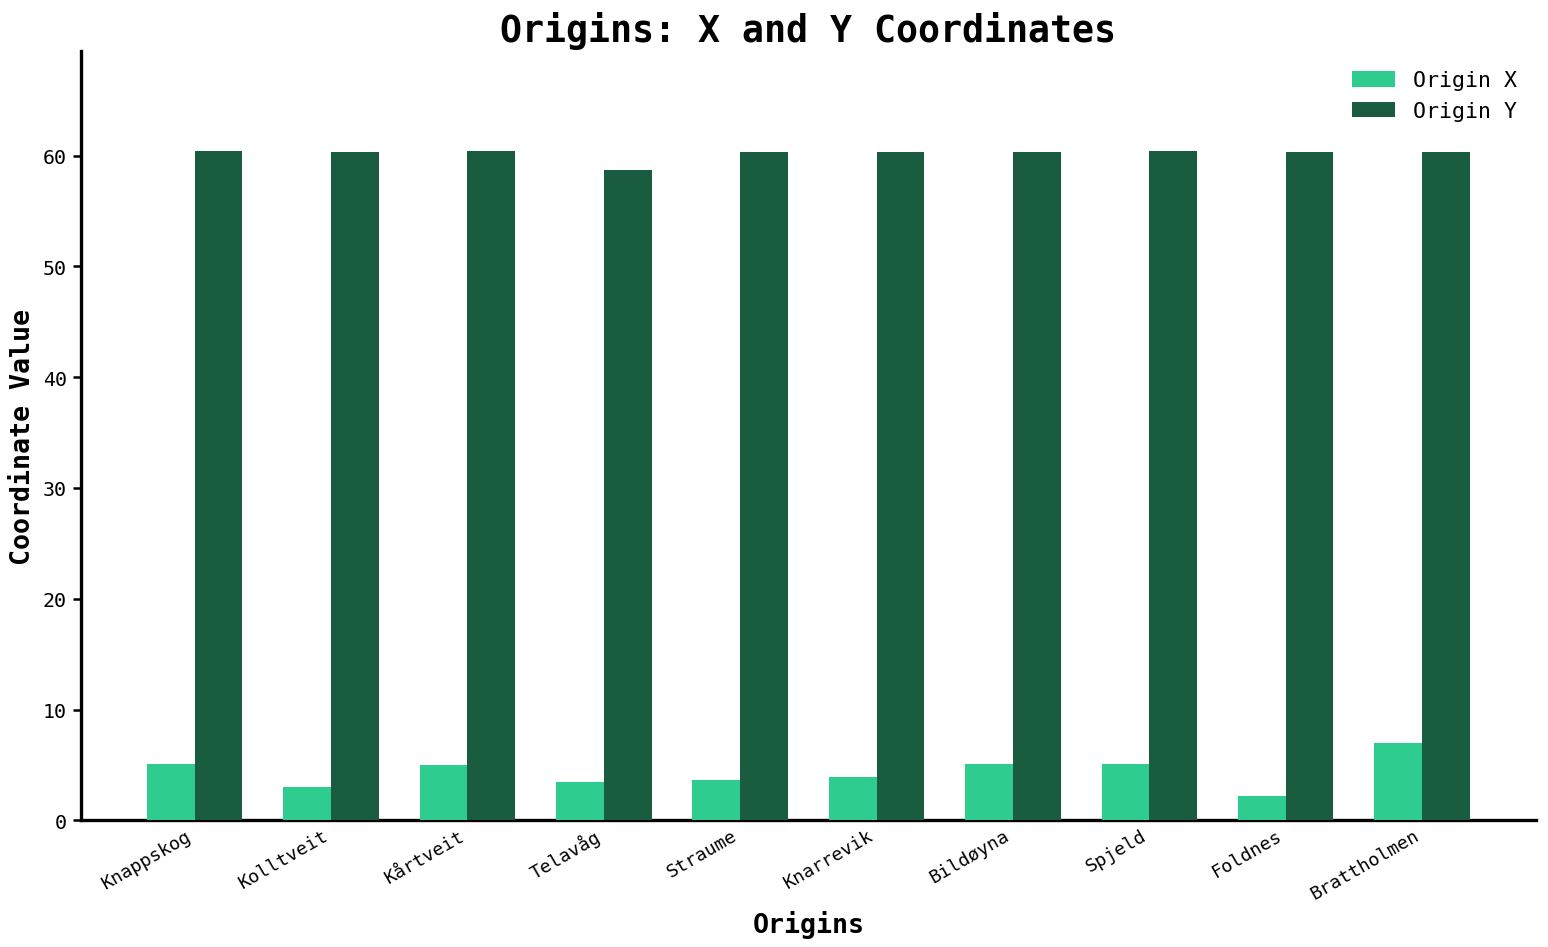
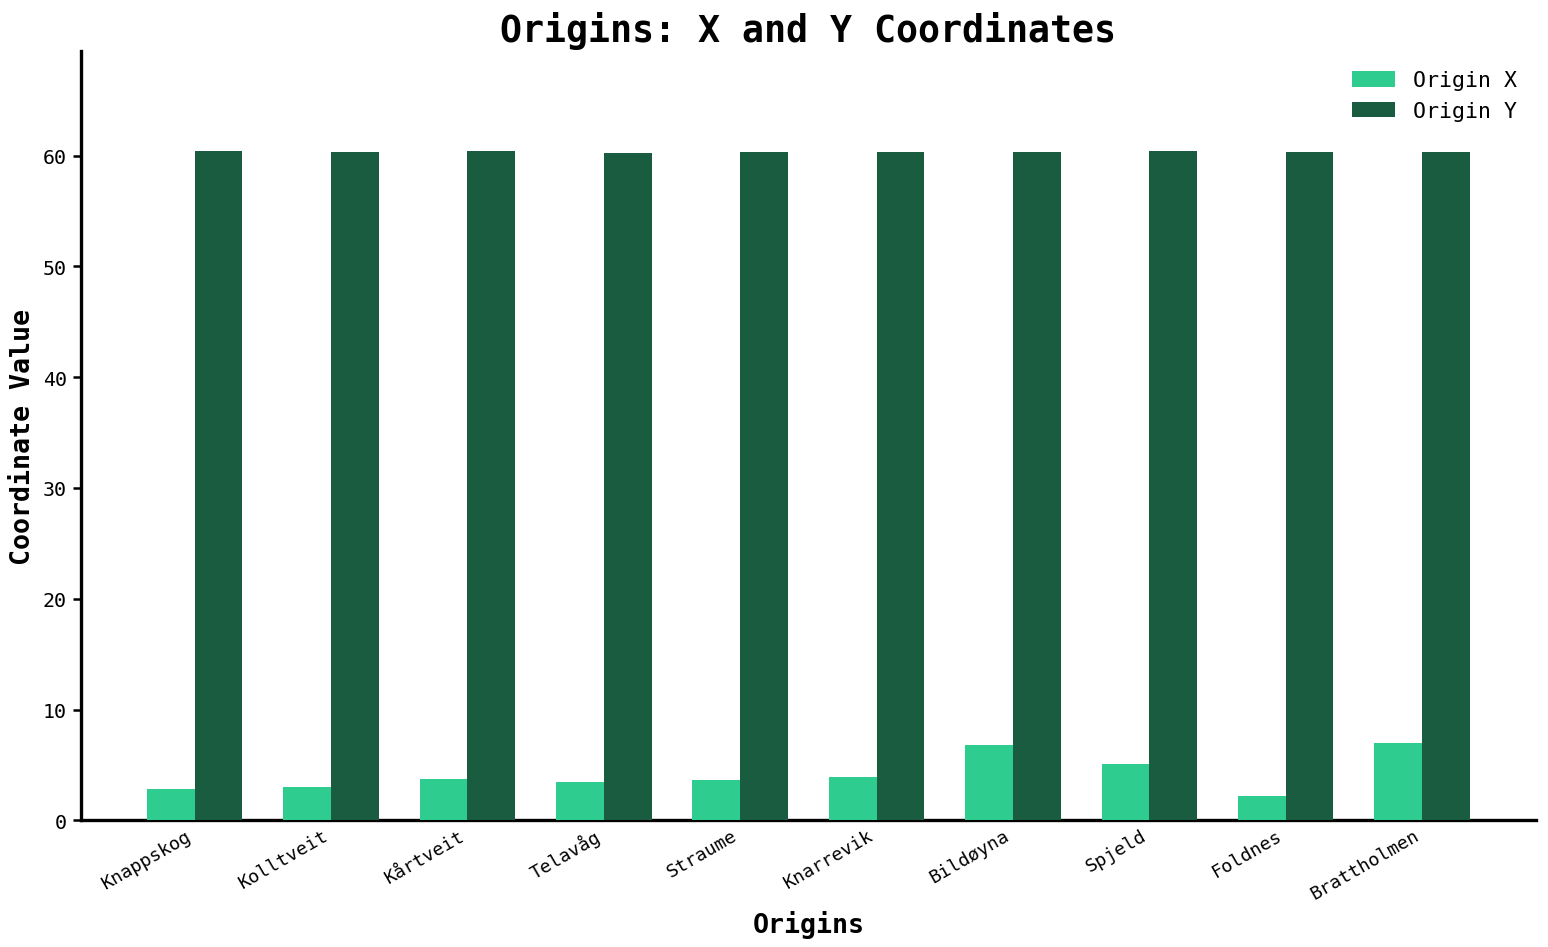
Origin X, Knappskog: 5 -> 3
Origin X, Kårtveit: 5 -> 4
Origin Y, Telavåg: 59 -> 60
Origin X, Bildøyna: 5 -> 7
